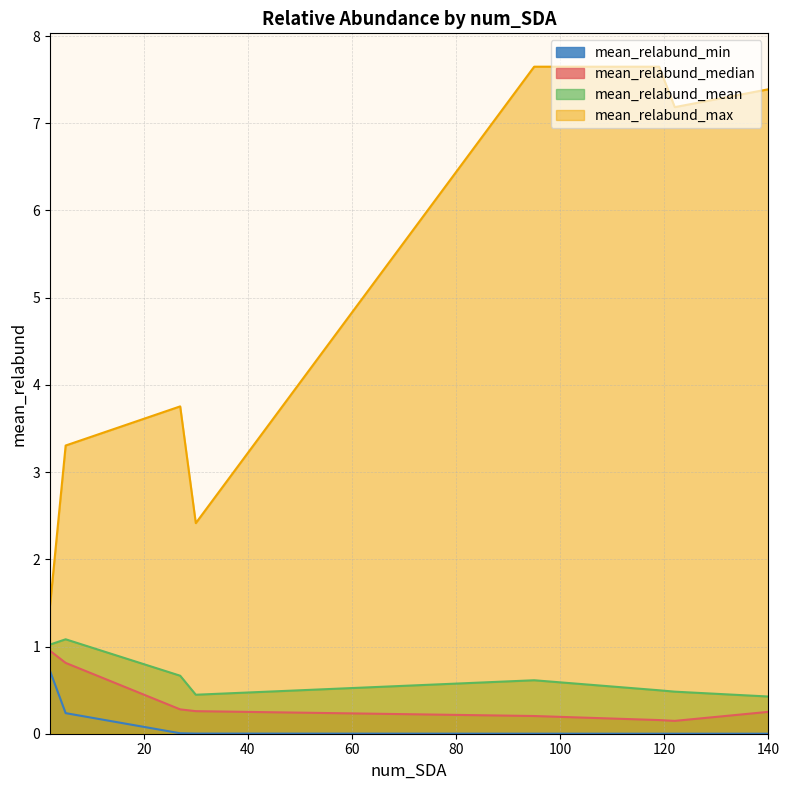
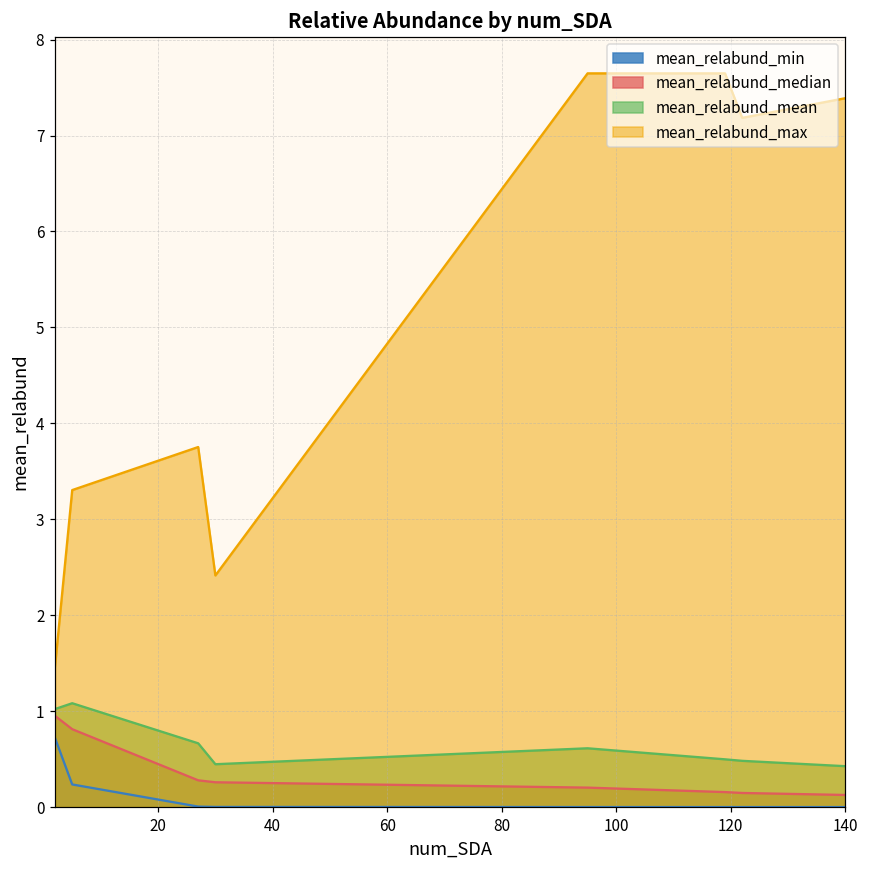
mean_relabund_median, 140: 0.3 -> 0.1
